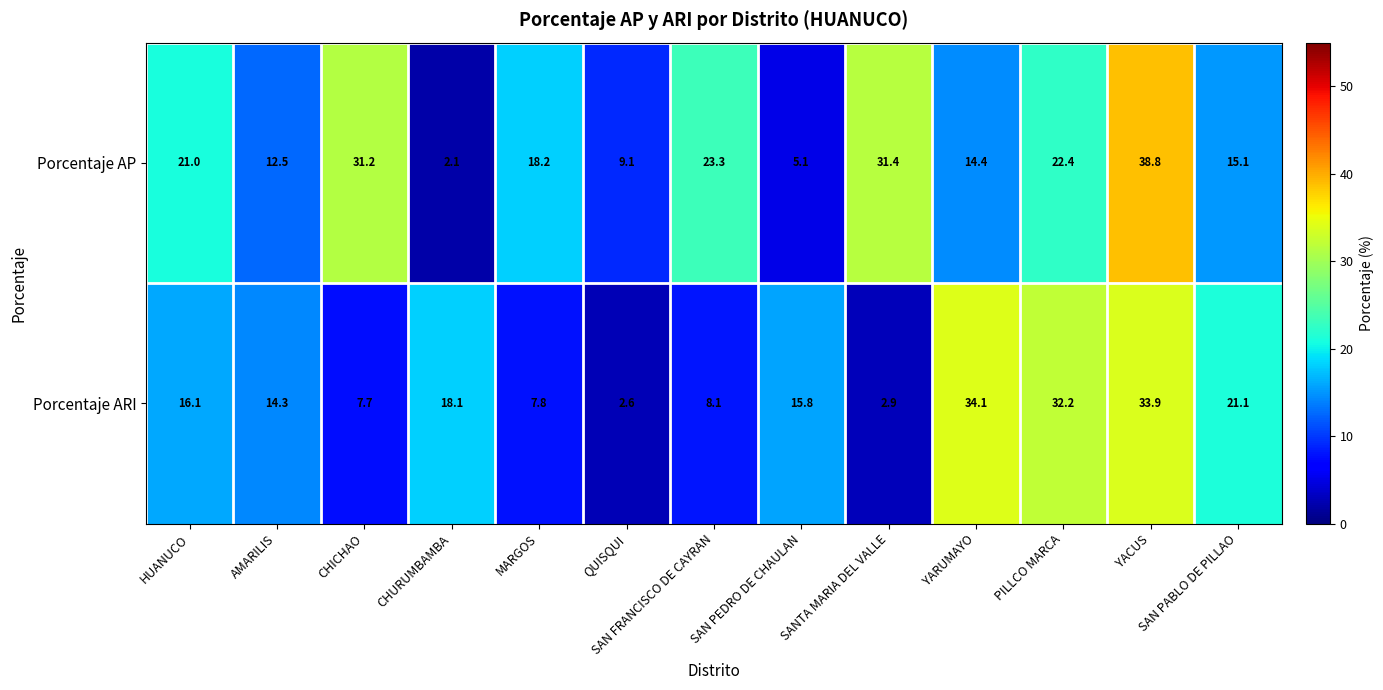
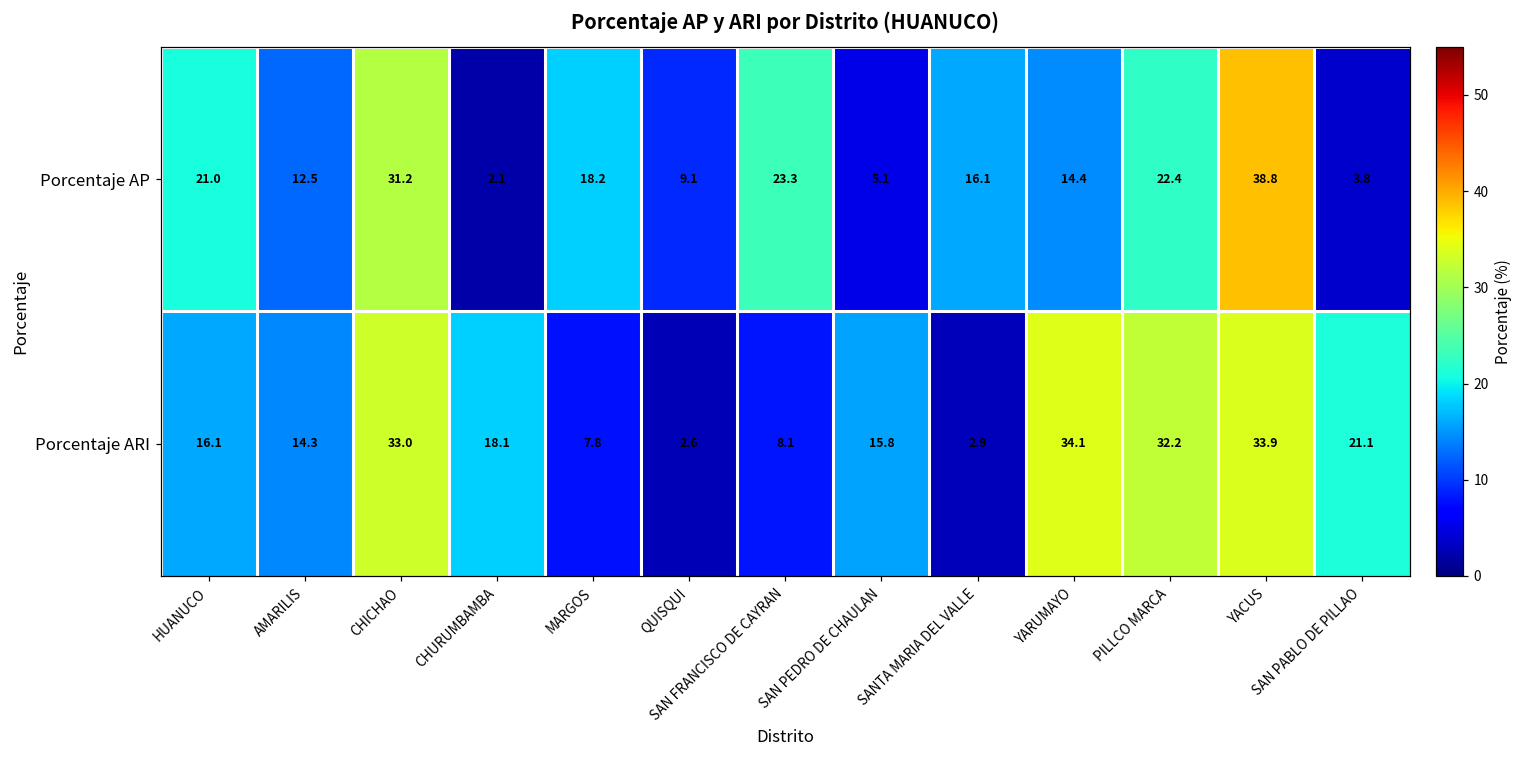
Porcentaje AP, SANTA MARIA DEL VALLE: 31.4 -> 16.1
Porcentaje AP, SAN PABLO DE PILLAO: 15.1 -> 3.8
Porcentaje ARI, CHICHAO: 7.7 -> 33.0
